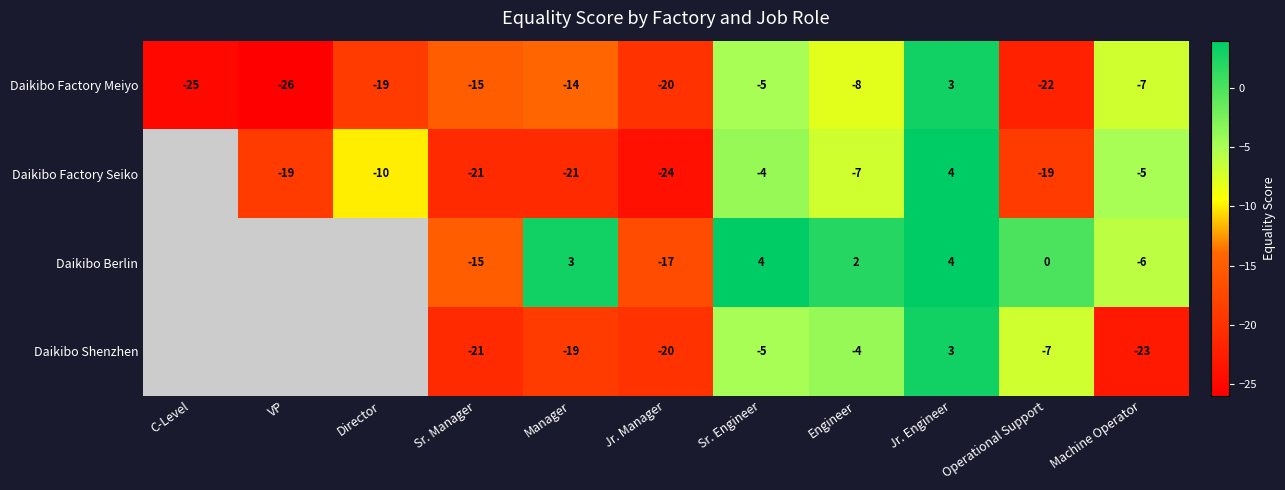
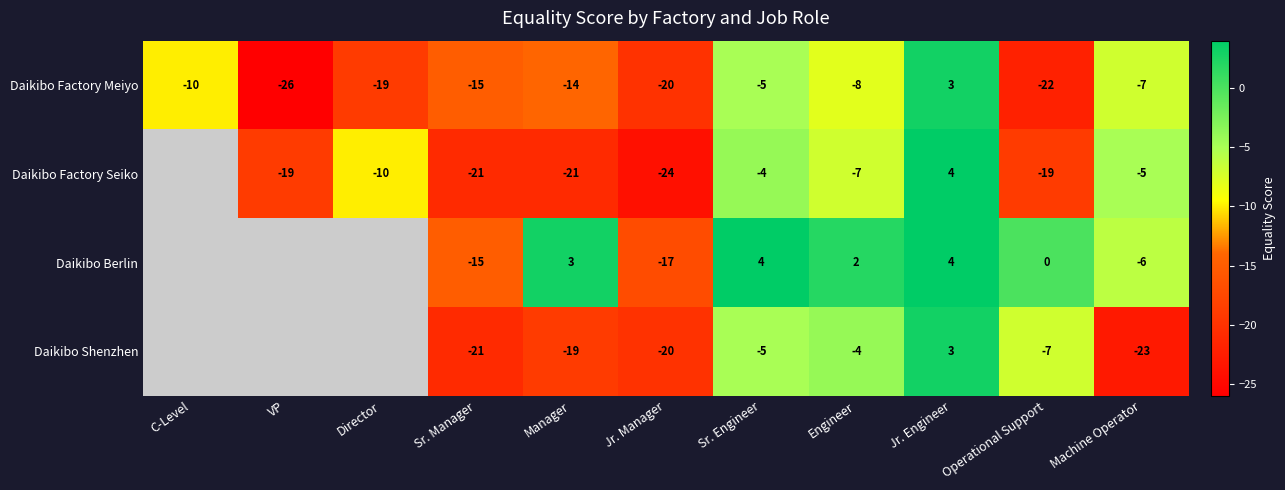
Daikibo Factory Meiyo, C-Level: -25 -> -10
